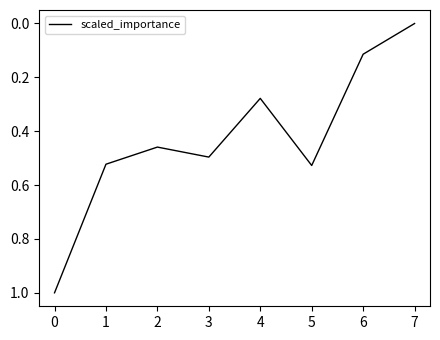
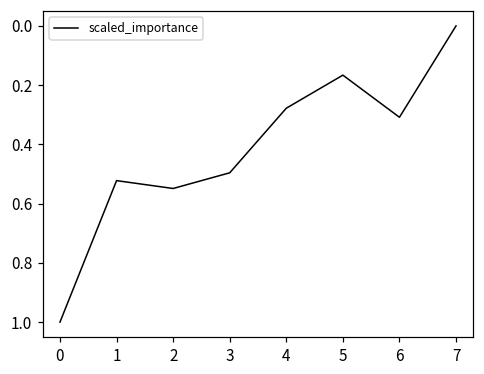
2: 0.46 -> 0.55
5: 0.53 -> 0.17
6: 0.11 -> 0.31
